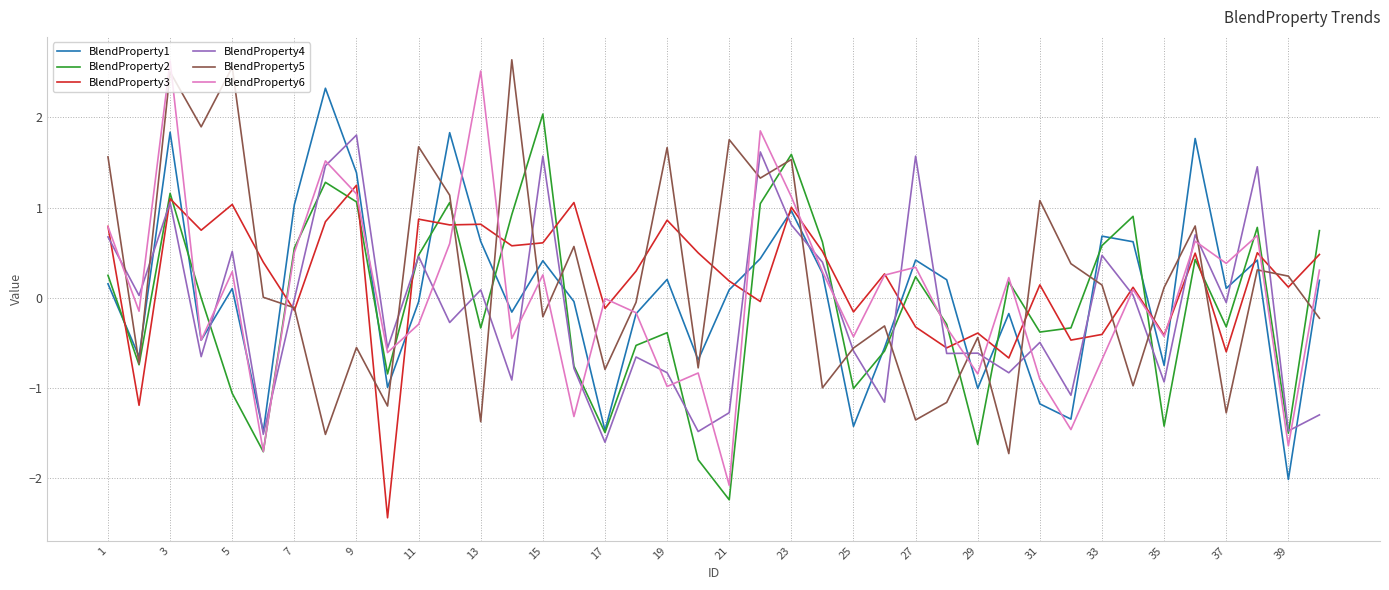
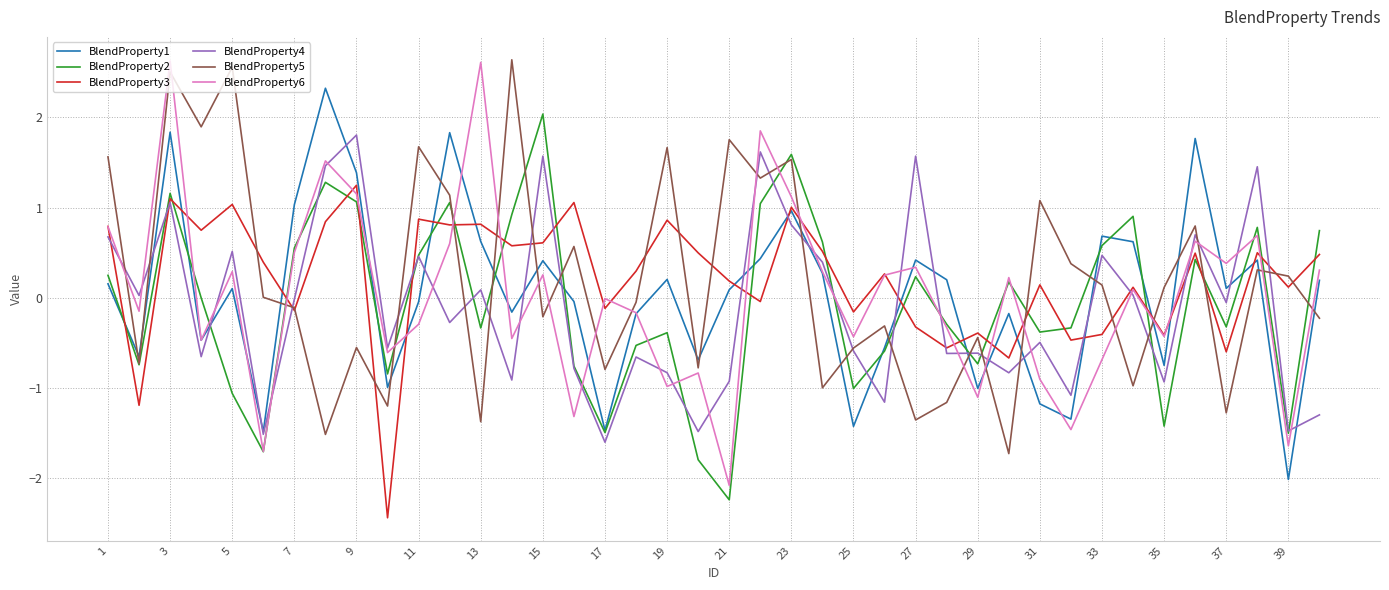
BlendProperty6, 13: 2.5 -> 2.6
BlendProperty4, 21: -1.3 -> -0.9
BlendProperty2, 29: -1.6 -> -0.7
BlendProperty6, 29: -0.8 -> -1.1
